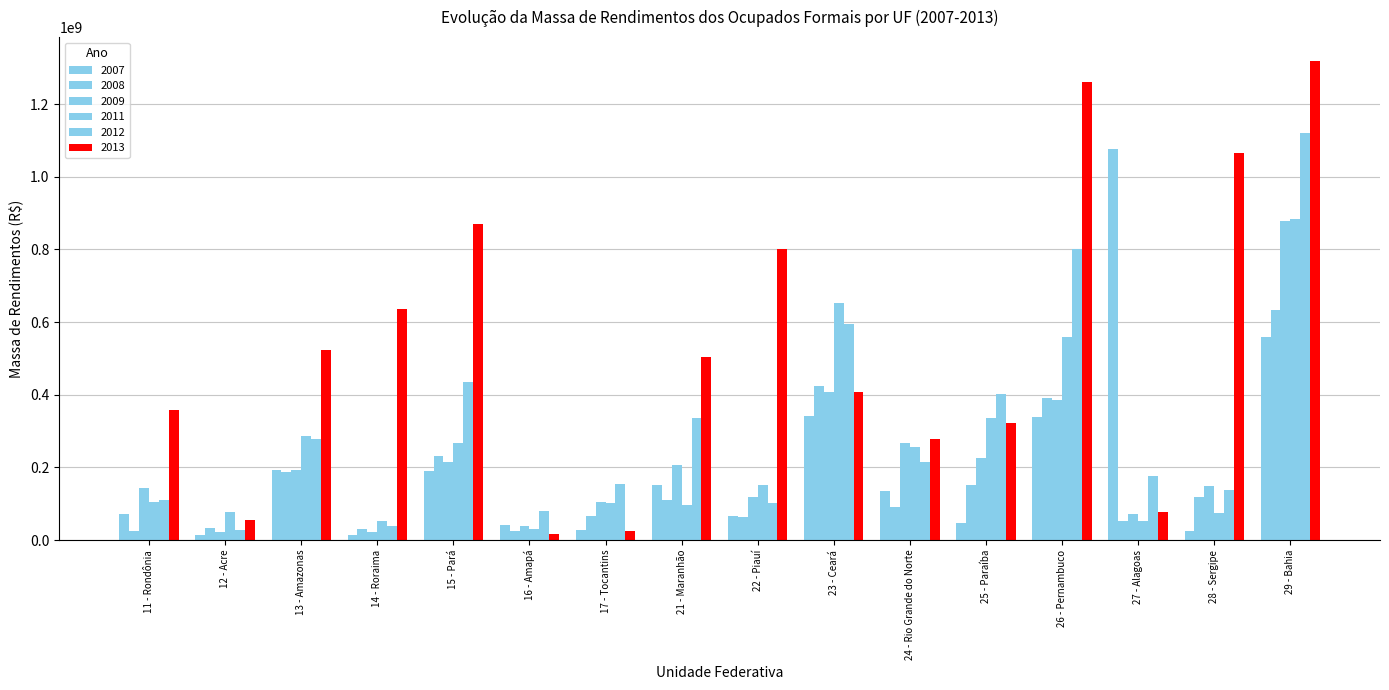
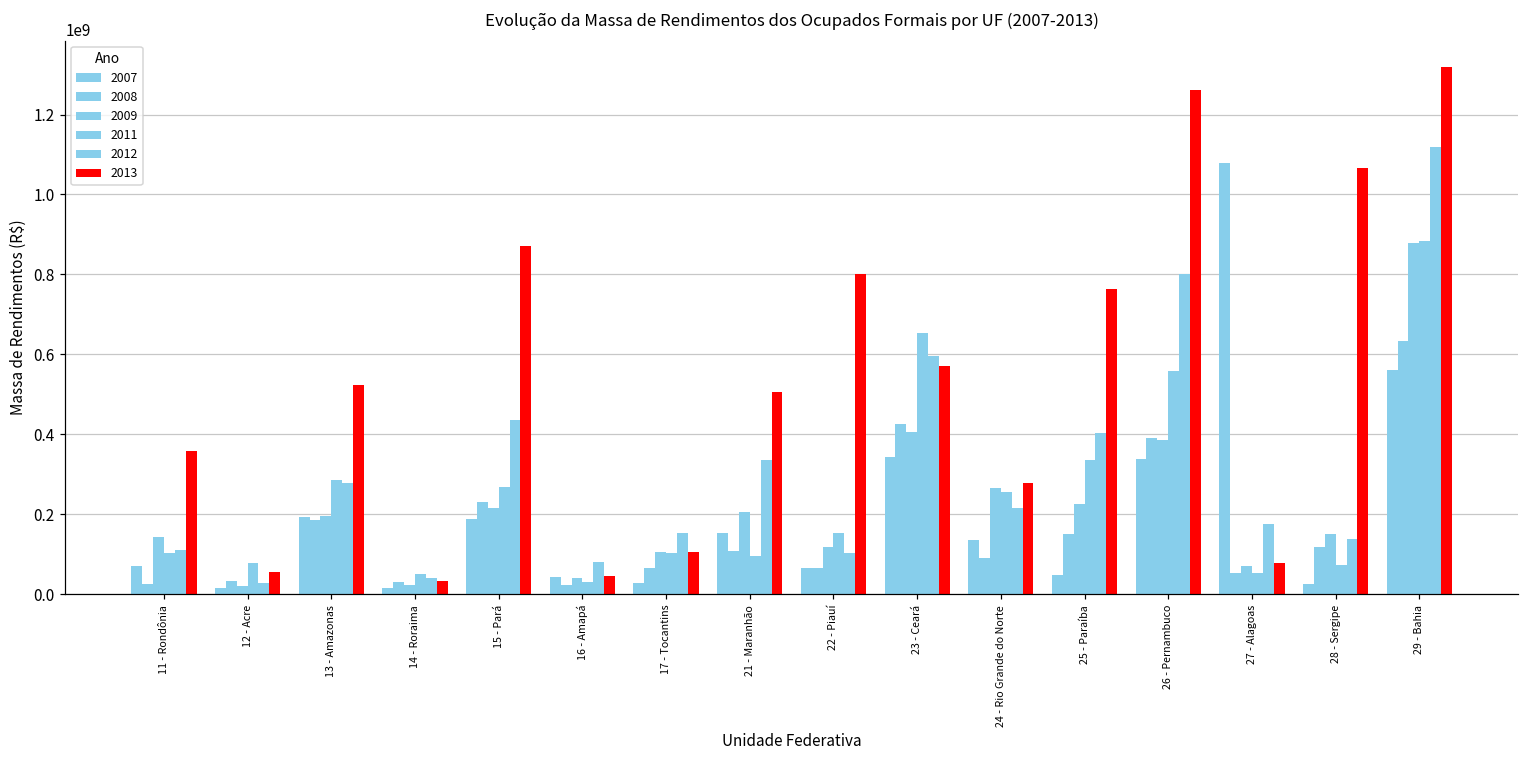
2013, 14 - Roraima: 640000000 -> 30000000
2013, 16 - Amapá: 20000000 -> 40000000
2013, 17 - Tocantins: 30000000 -> 100000000
2013, 23 - Ceará: 410000000 -> 570000000
2013, 25 - Paraíba: 320000000 -> 760000000
